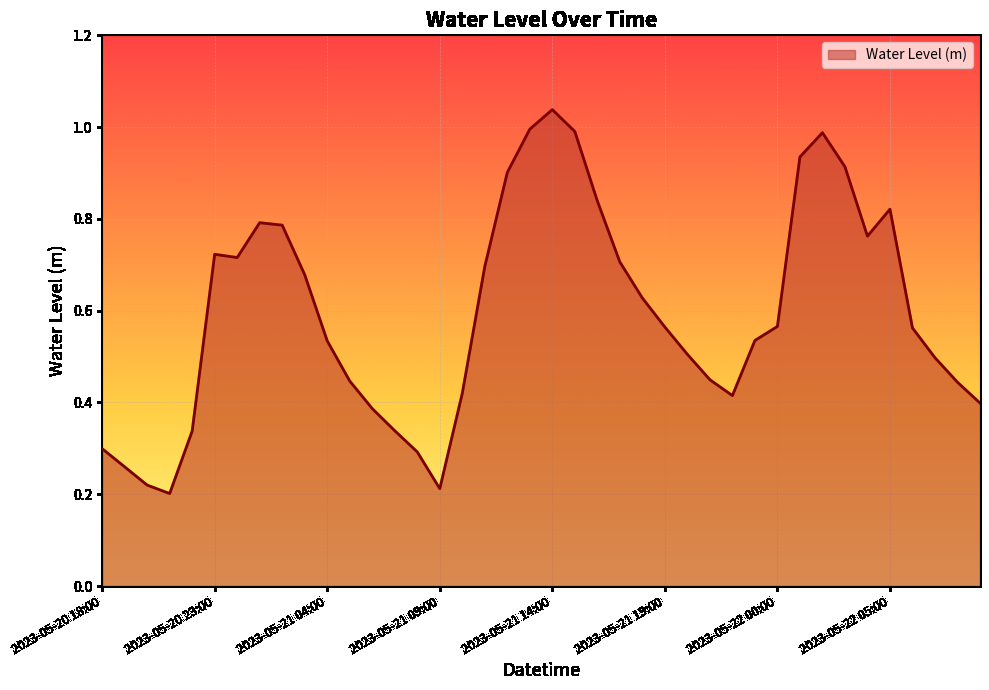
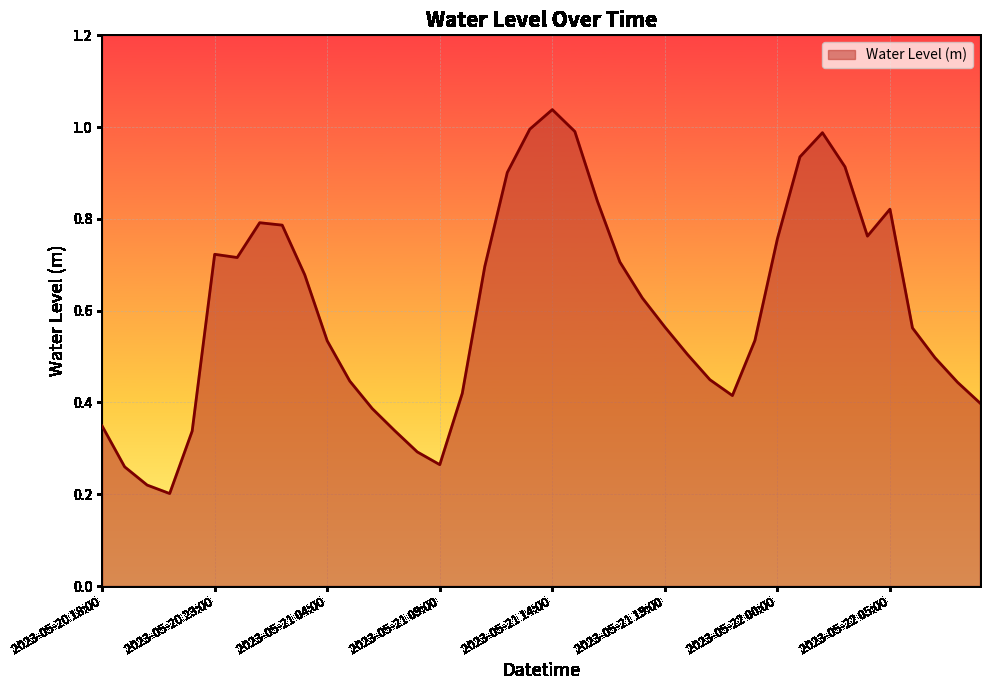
2023-05-20 18:00: 0.30 -> 0.35
2023-05-21 09:00: 0.21 -> 0.26
2023-05-22 00:00: 0.57 -> 0.76
